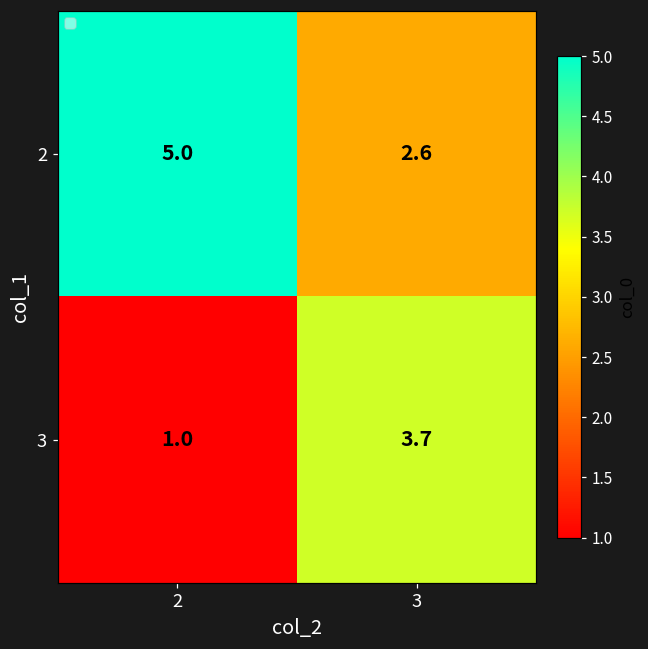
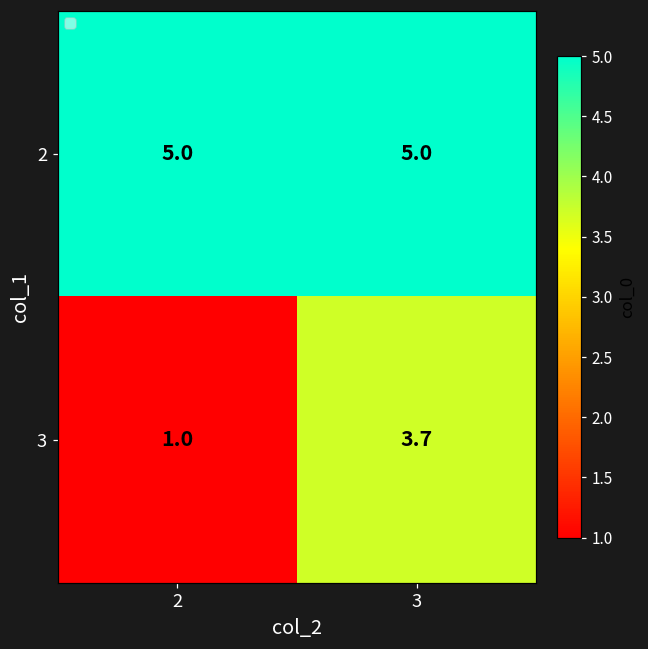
2, 3: 2.6 -> 5.0
